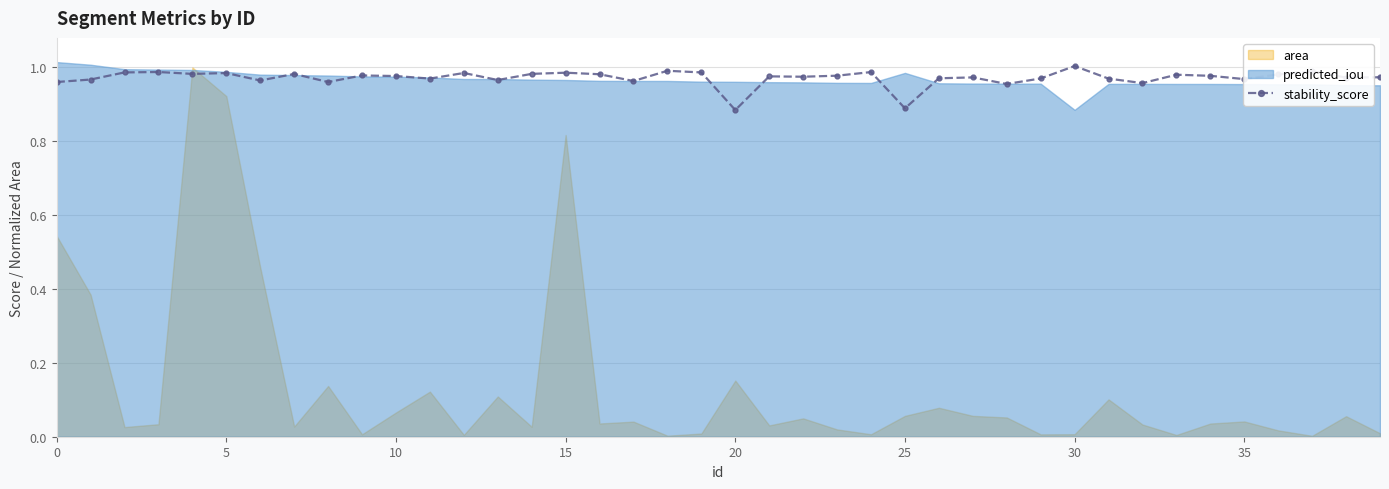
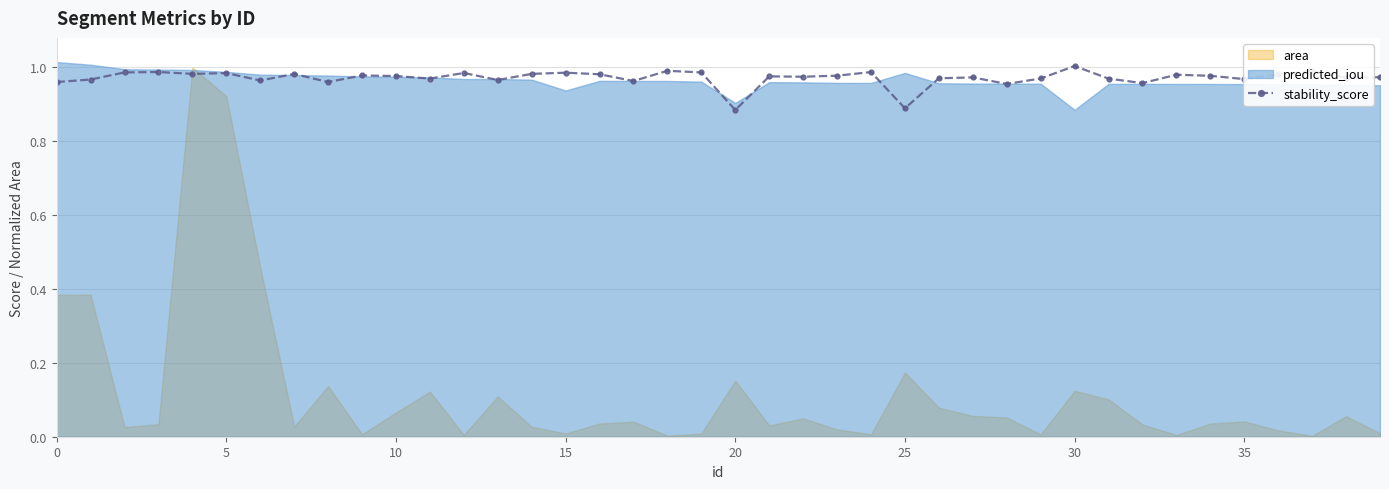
area, 0: 0.54 -> 0.38
area, 15: 0.82 -> 0.01
predicted_iou, 15: 0.97 -> 0.94
predicted_iou, 20: 0.96 -> 0.90
area, 25: 0.06 -> 0.17
area, 30: 0.01 -> 0.12
